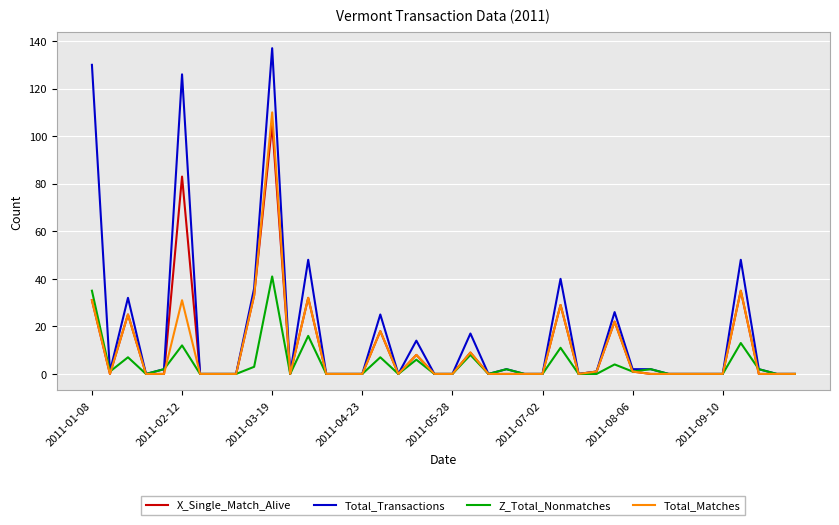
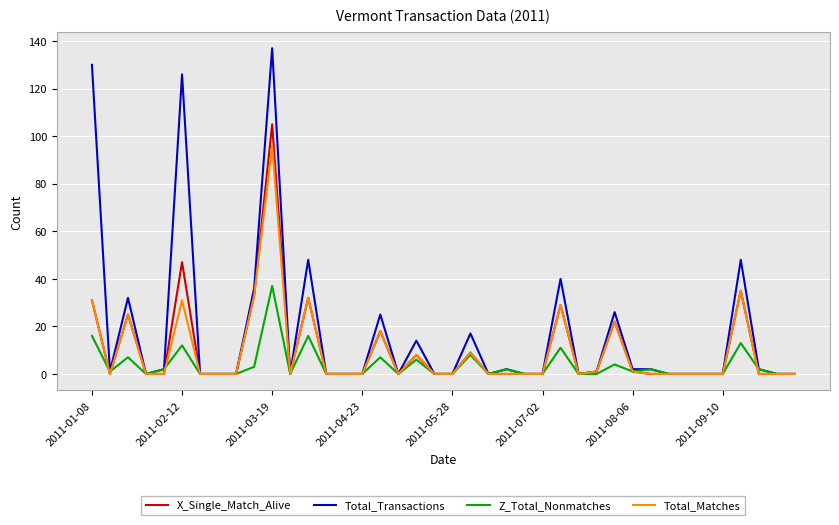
Z_Total_Nonmatches, 2011-01-08: 35 -> 16
X_Single_Match_Alive, 2011-02-12: 83 -> 47
Z_Total_Nonmatches, 2011-03-19: 41 -> 37
Total_Matches, 2011-03-19: 110 -> 96
